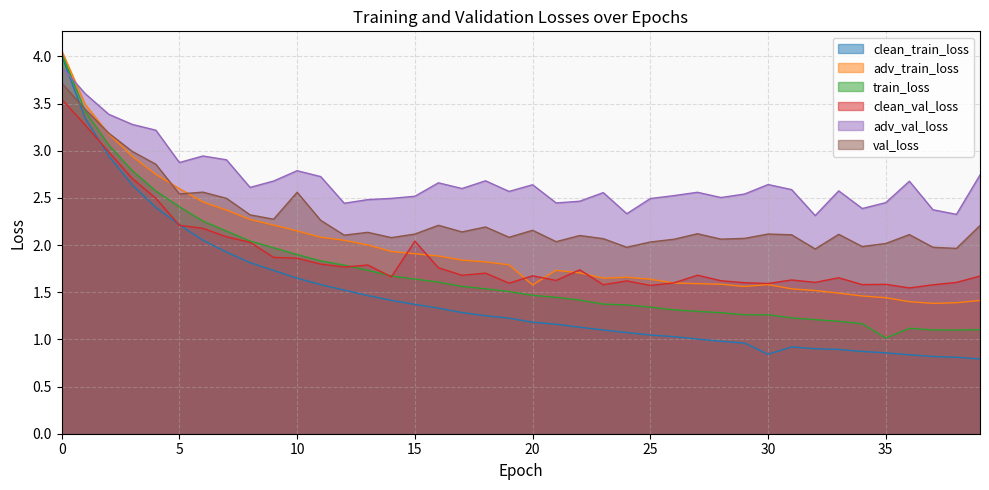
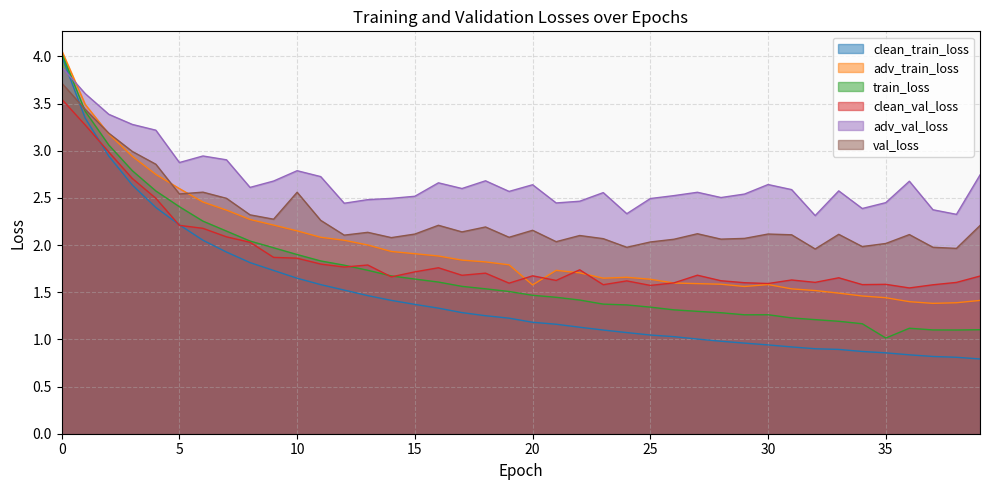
clean_val_loss, 15: 2.0 -> 1.7
clean_train_loss, 30: 0.8 -> 0.9
